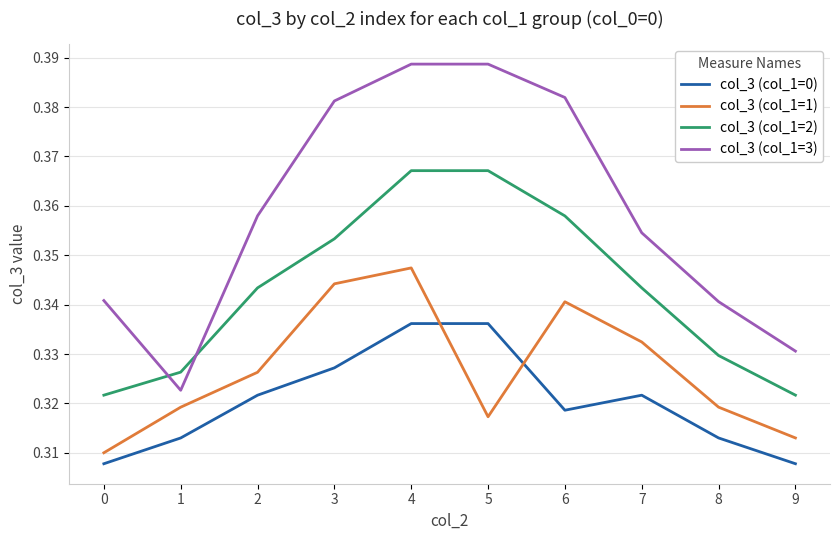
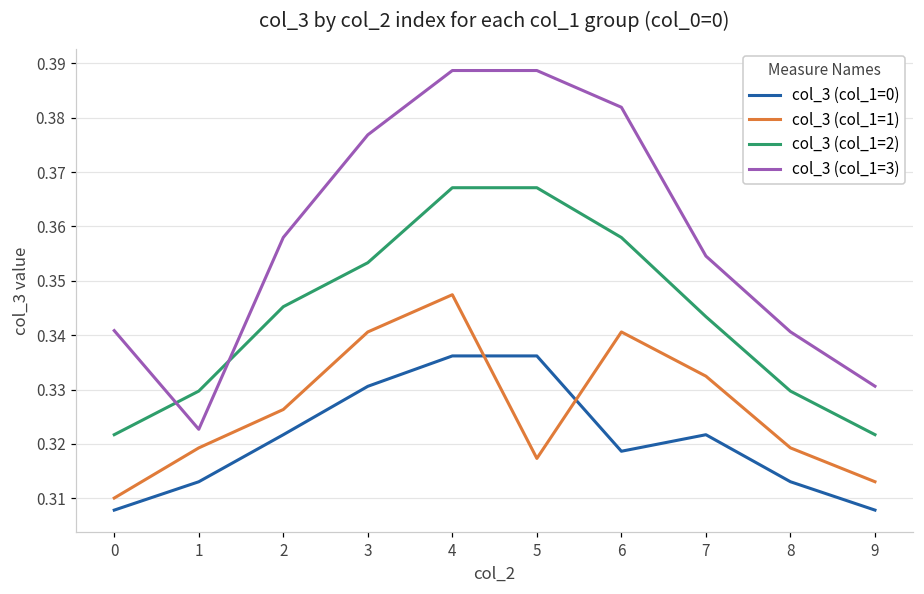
col_3 (col_1=2), 1: 0.326 -> 0.330
col_3 (col_1=2), 2: 0.343 -> 0.345
col_3 (col_1=0), 3: 0.327 -> 0.331
col_3 (col_1=1), 3: 0.344 -> 0.341
col_3 (col_1=3), 3: 0.381 -> 0.377
